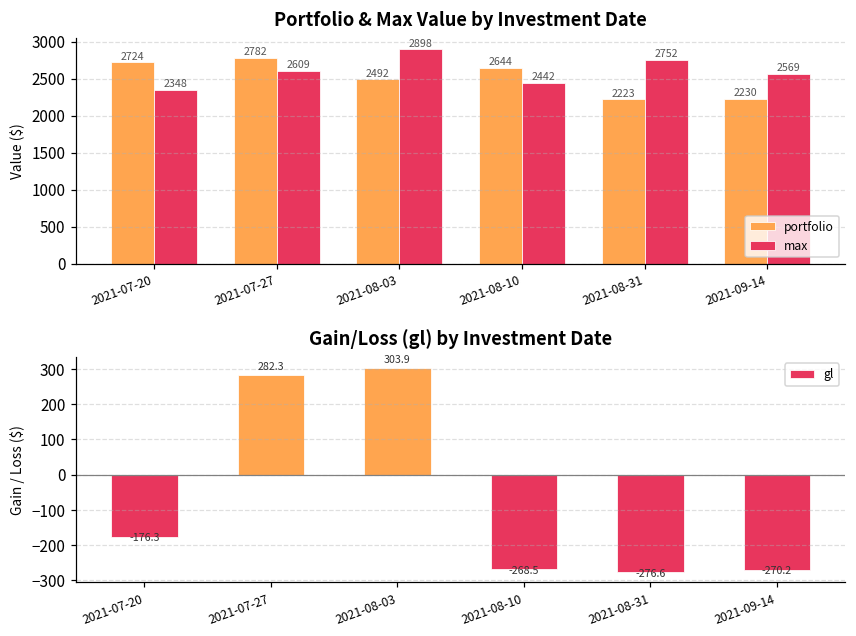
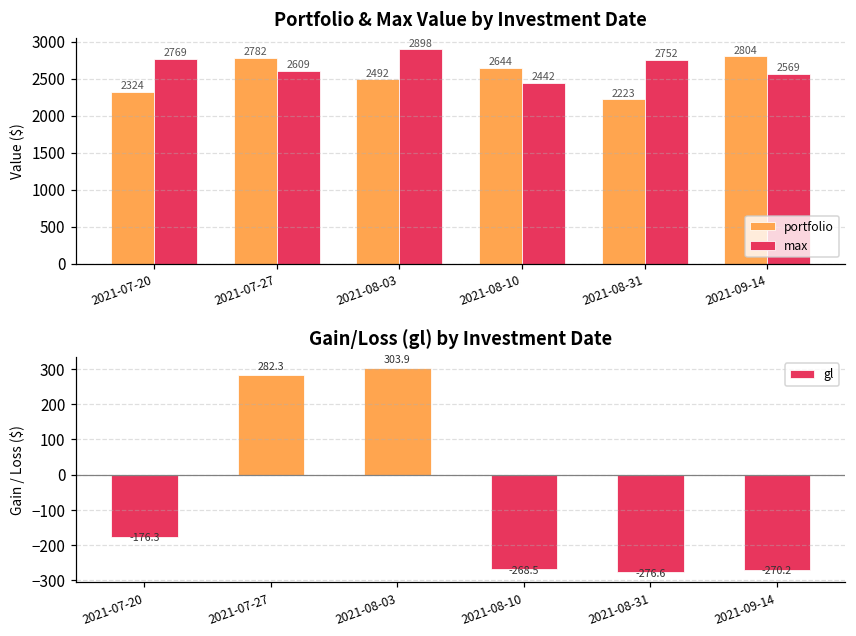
Portfolio & Max Value by Investment Date, portfolio, 2021-07-20: 2724 -> 2324
Portfolio & Max Value by Investment Date, max, 2021-07-20: 2348 -> 2769
Portfolio & Max Value by Investment Date, portfolio, 2021-09-14: 2230 -> 2804
